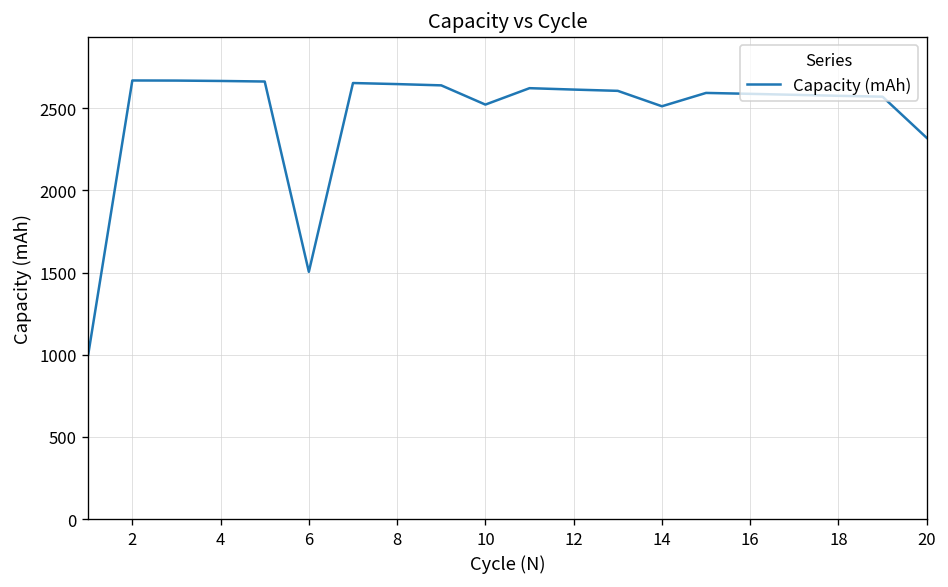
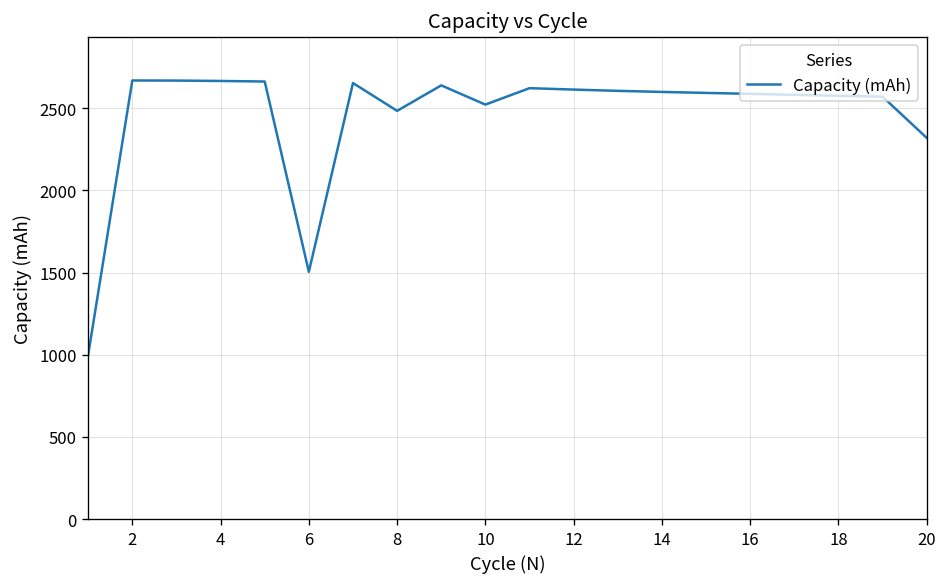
8: 2650 -> 2480
14: 2510 -> 2600
